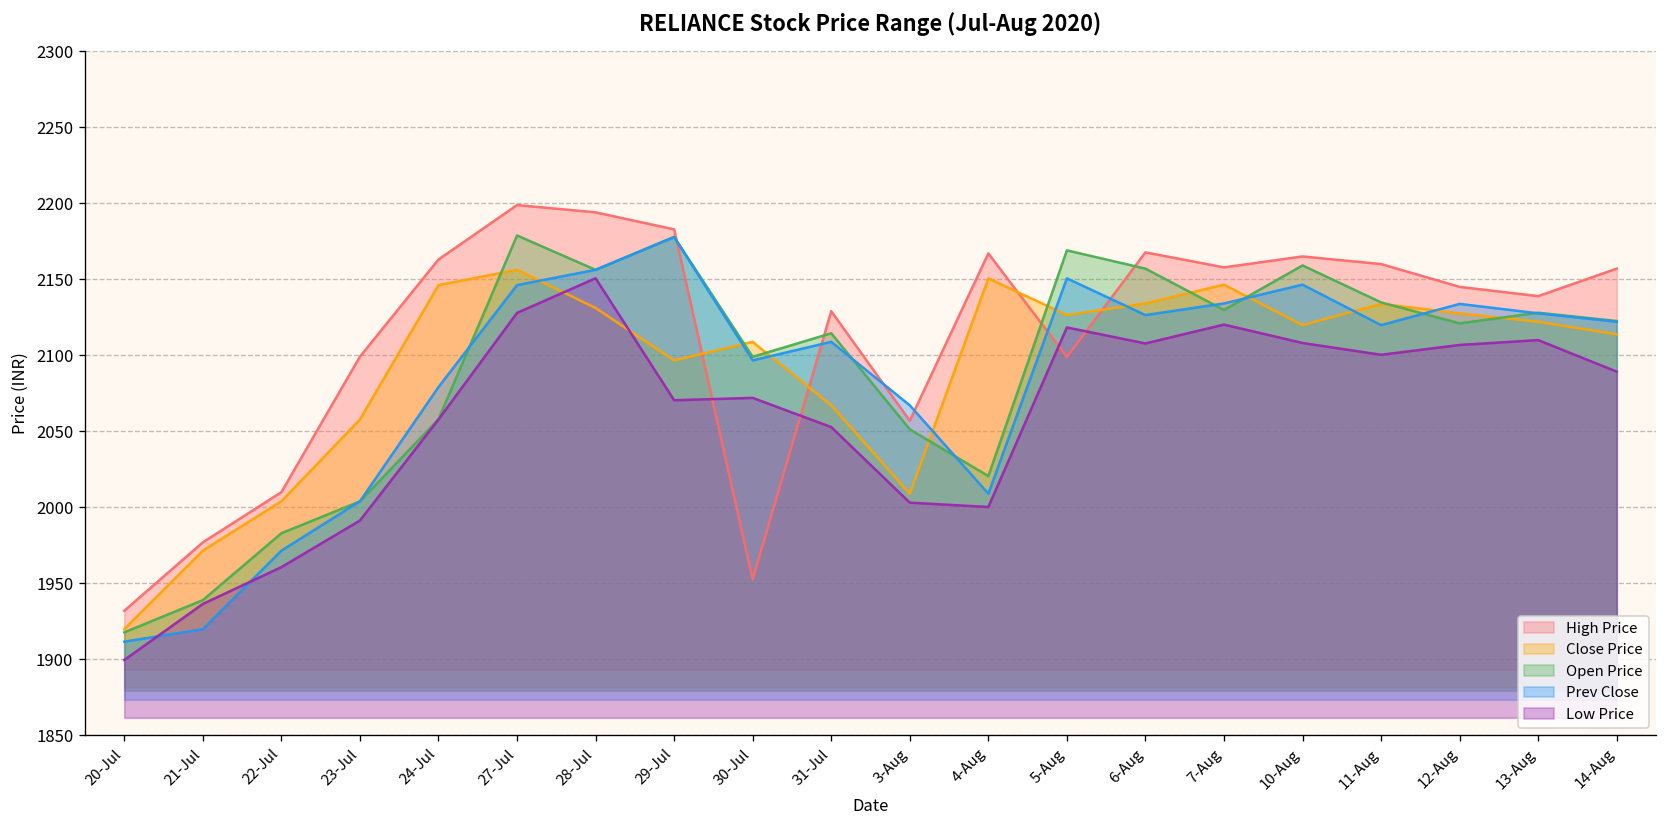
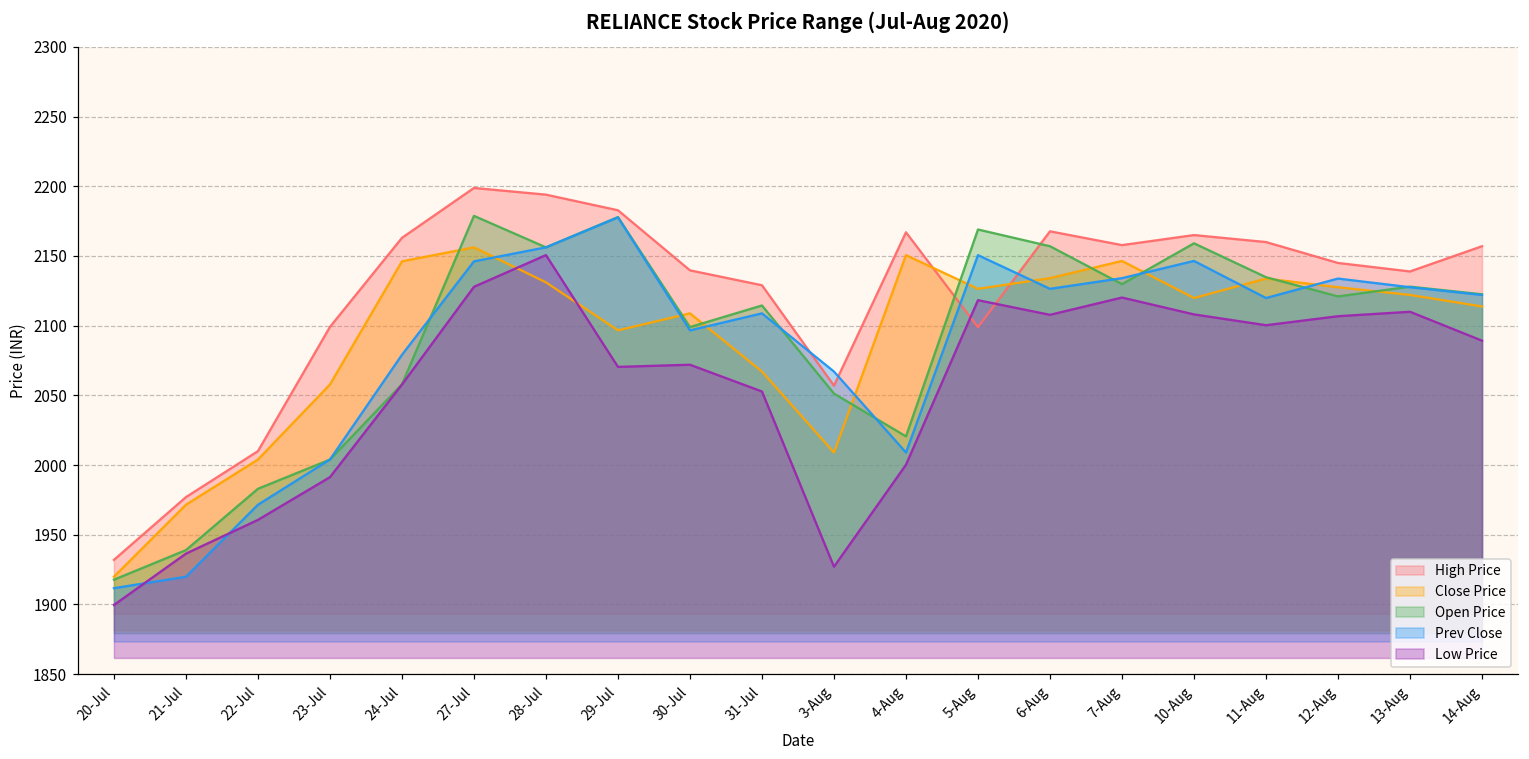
High Price, 30-Jul: 1953 -> 2140
Low Price, 3-Aug: 2003 -> 1927
